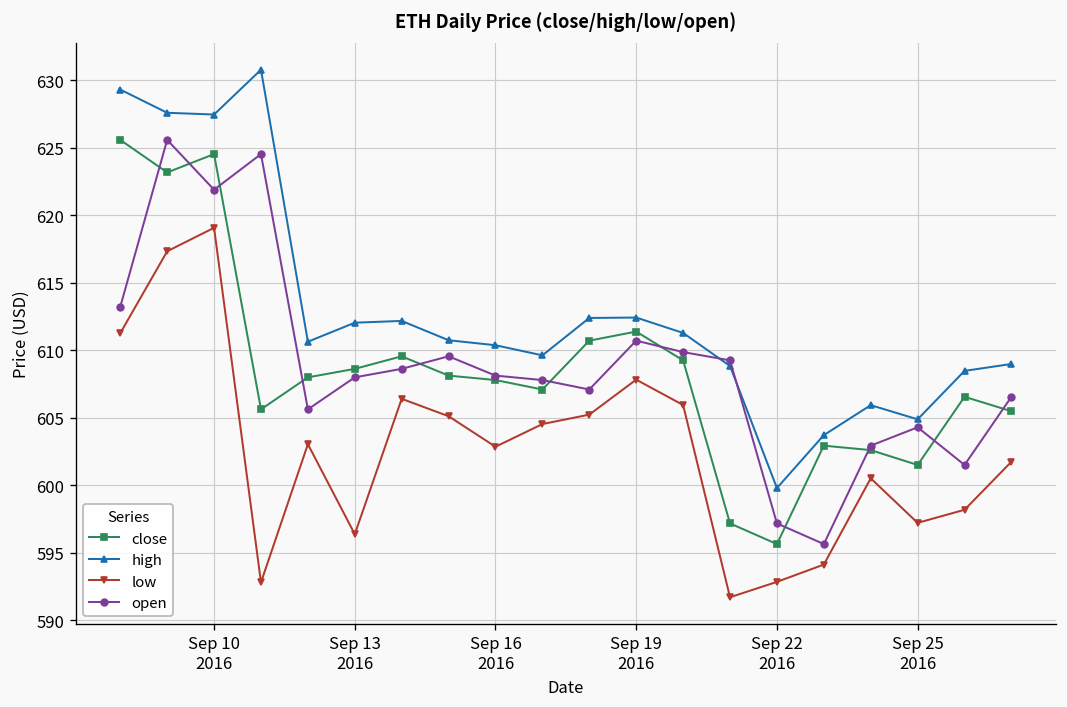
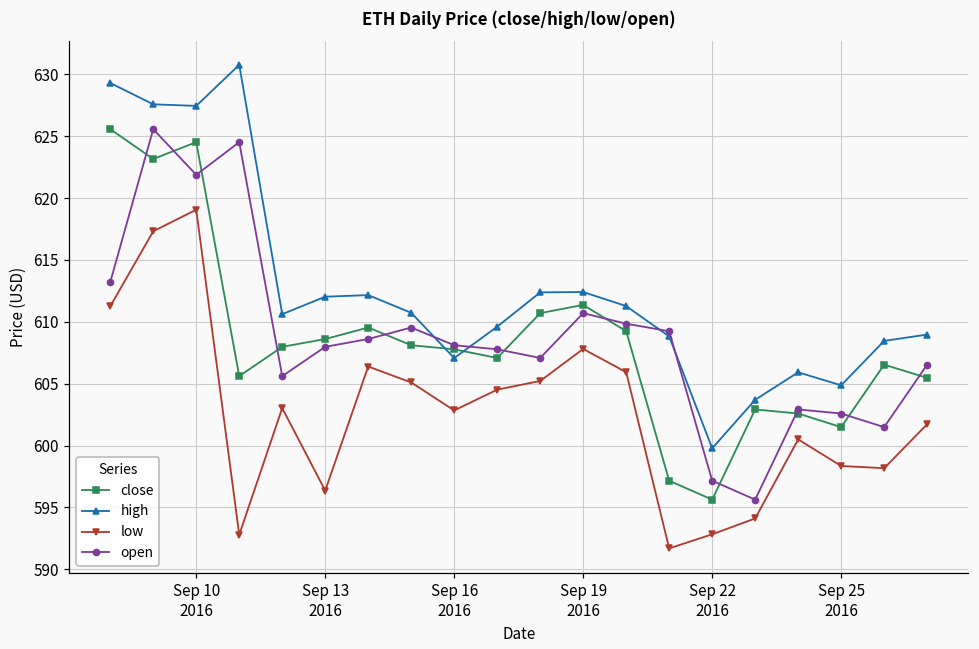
high, Sep 16 2016: 610.4 -> 607.1
low, Sep 25 2016: 597.2 -> 598.4
open, Sep 25 2016: 604.3 -> 602.6
